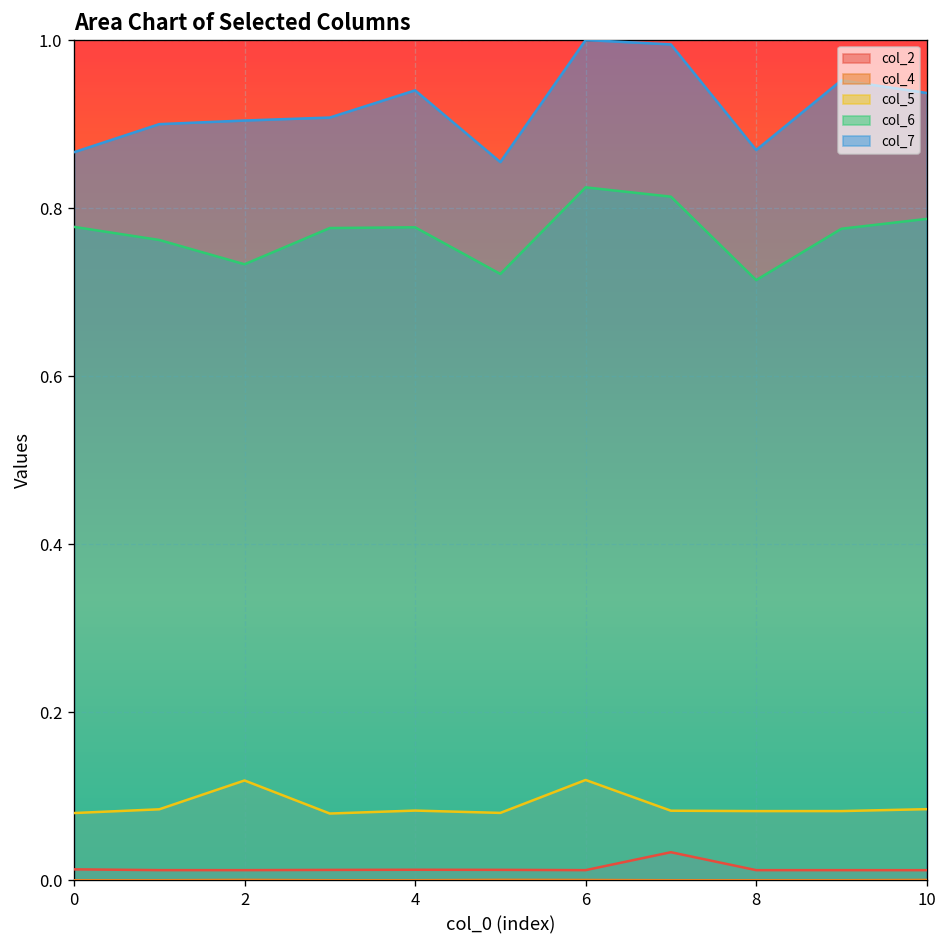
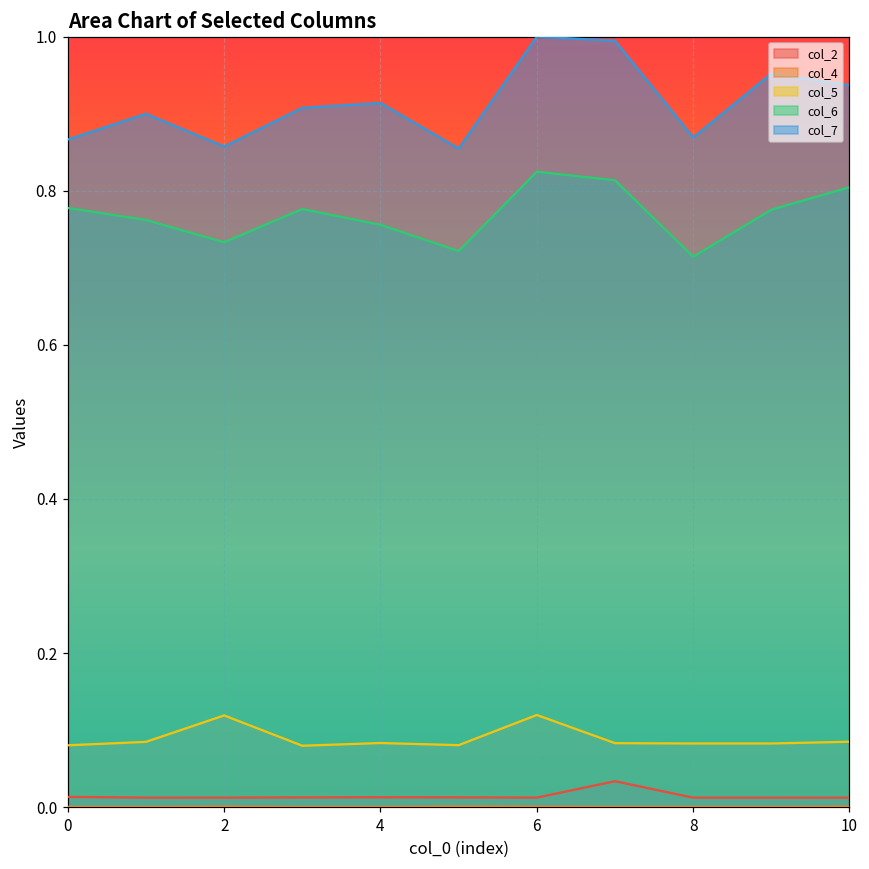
col_7, 2: 0.90 -> 0.86
col_6, 4: 0.78 -> 0.76
col_7, 4: 0.94 -> 0.91
col_6, 10: 0.79 -> 0.80
